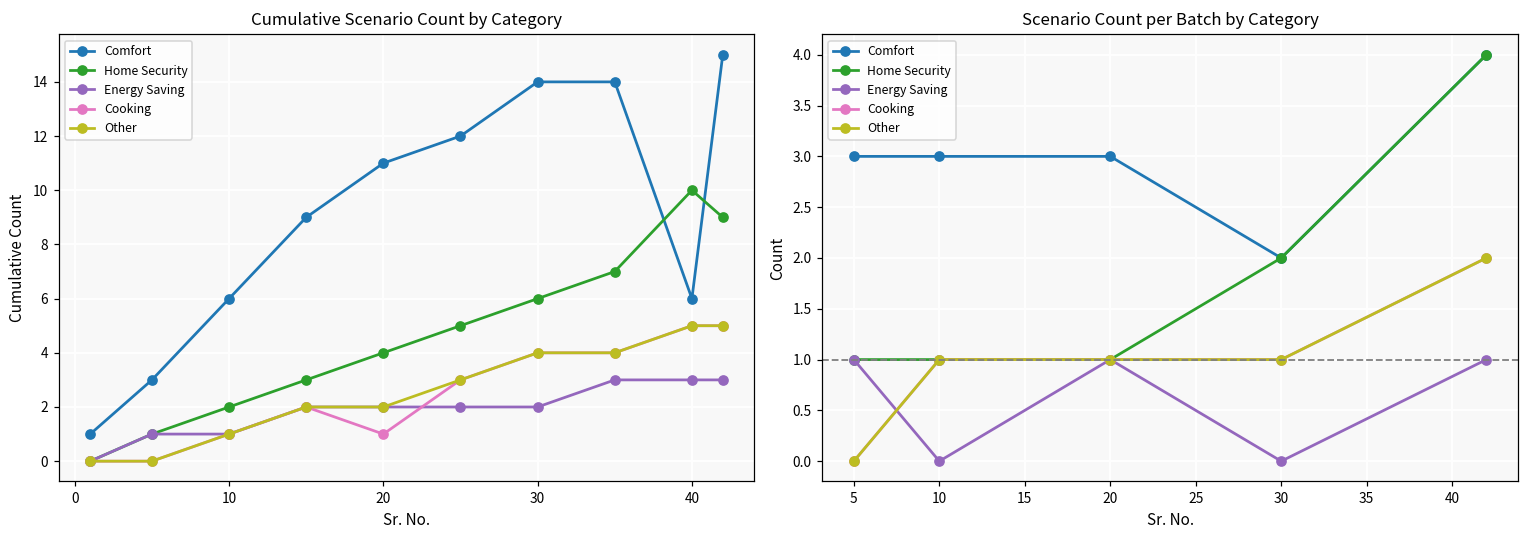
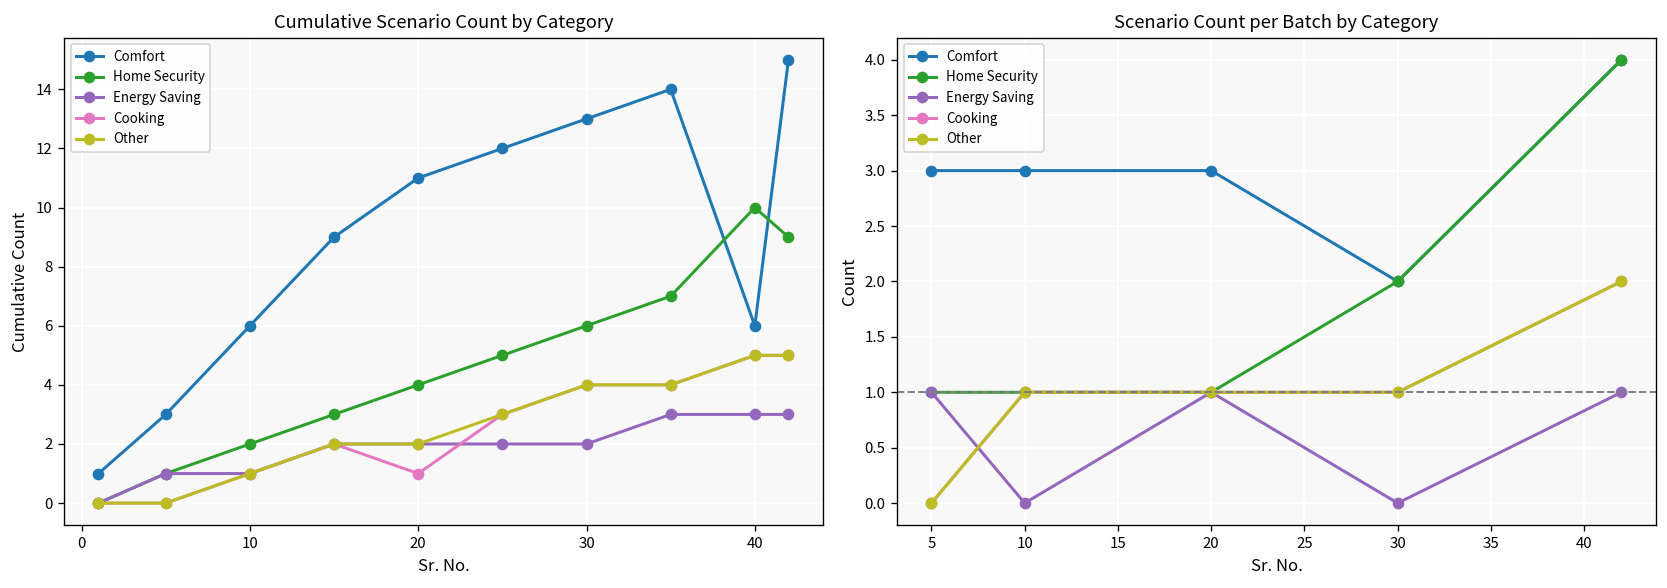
Cumulative Scenario Count by Category, Comfort, 30: 14 -> 13
